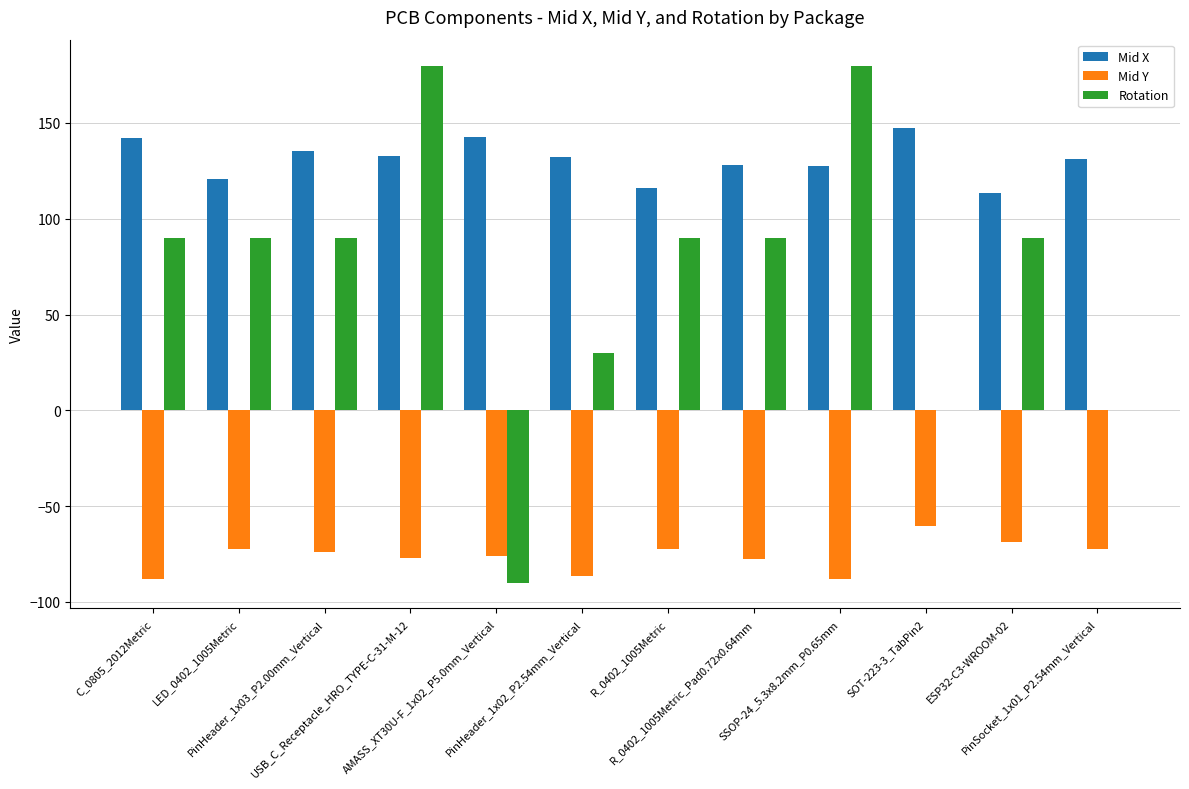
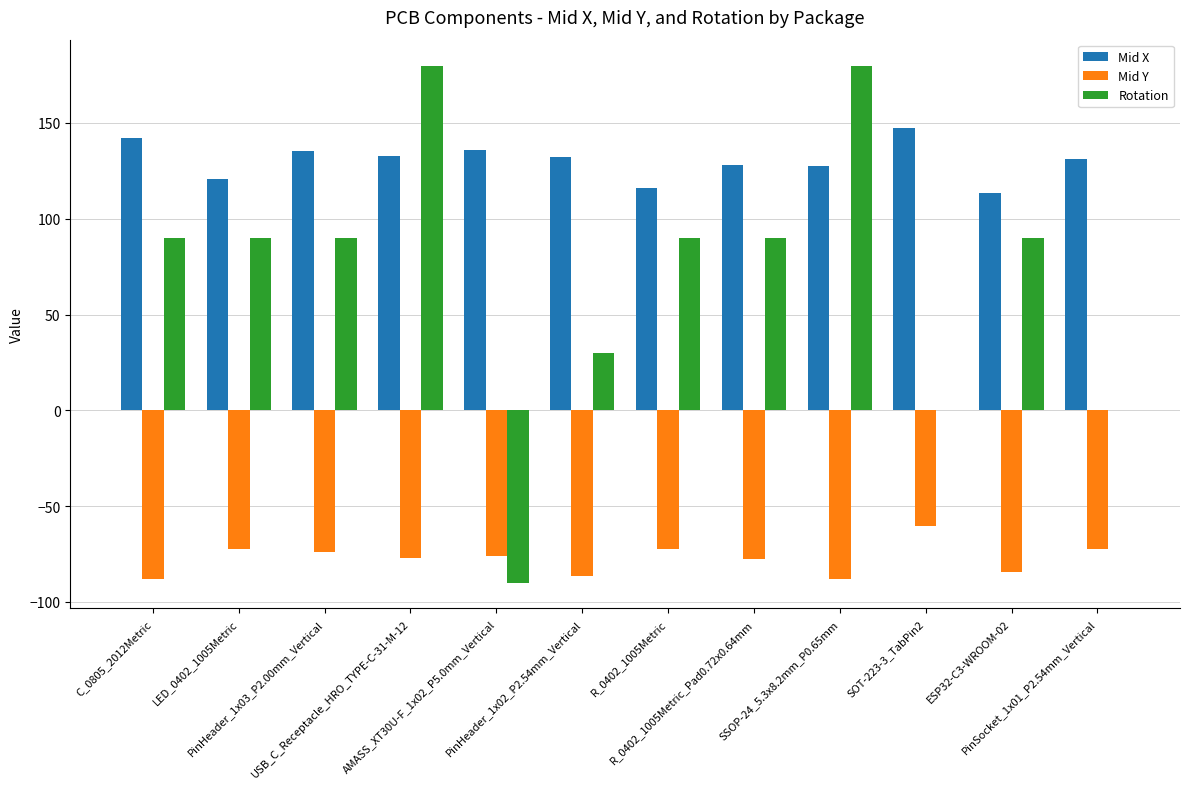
Mid X, AMASS_XT30U-F_1x02_P5.0mm_Vertical: 143 -> 136
Mid Y, ESP32-C3-WROOM-02: -69 -> -84
